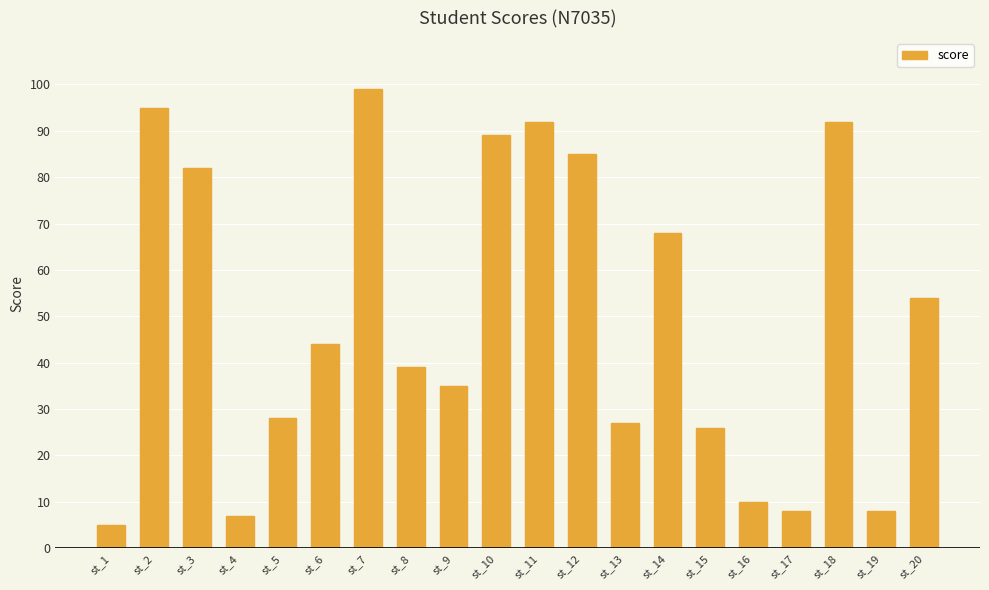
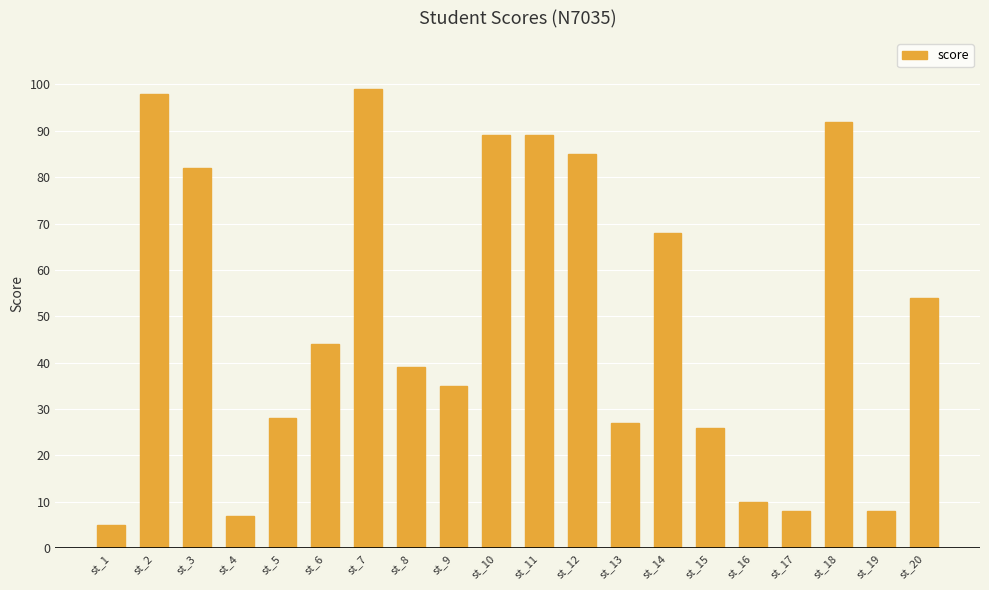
st_2: 95 -> 98
st_11: 92 -> 89
